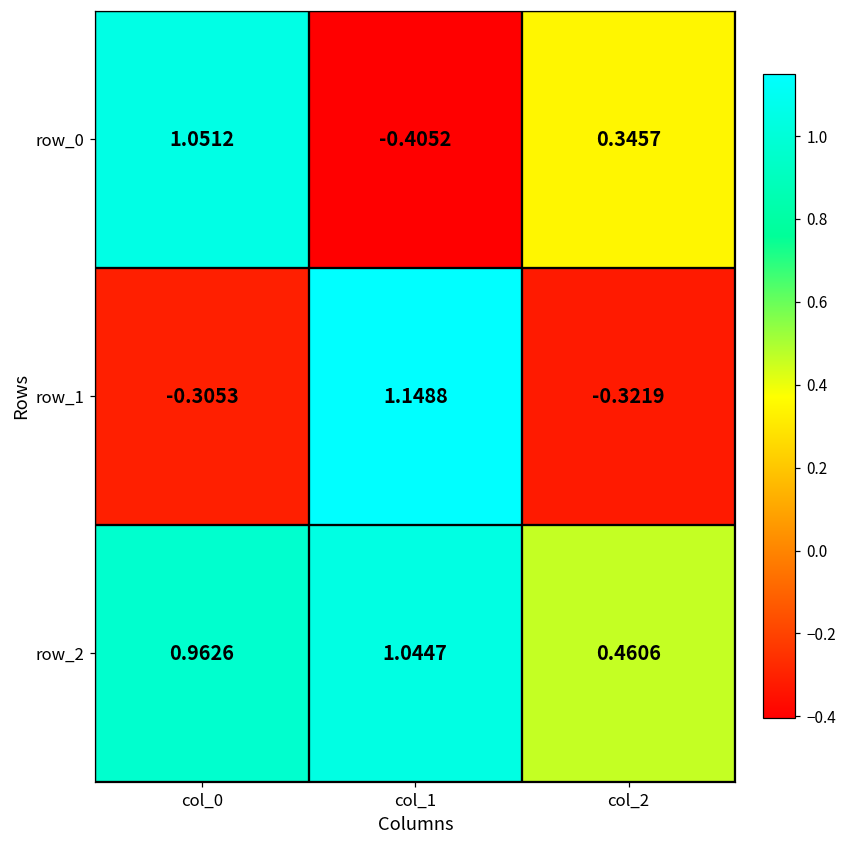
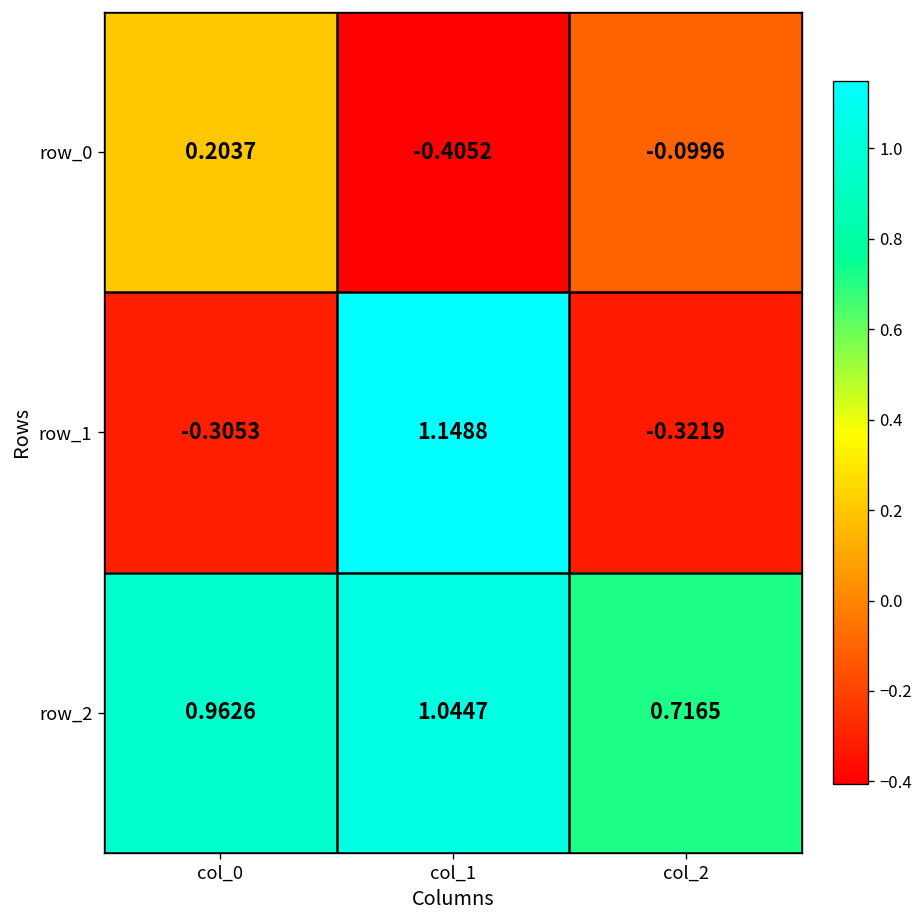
row_0, col_0: 1.0512 -> 0.2037
row_0, col_2: 0.3457 -> -0.0996
row_2, col_2: 0.4606 -> 0.7165
